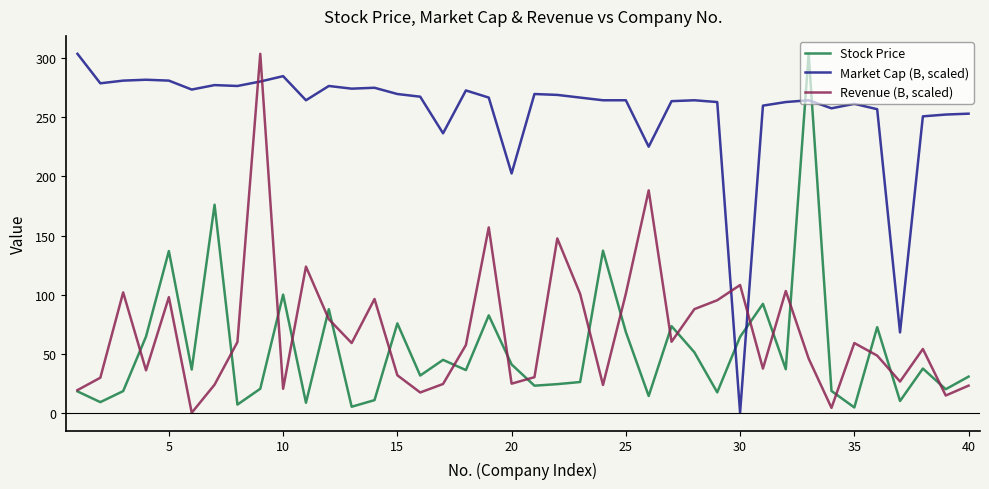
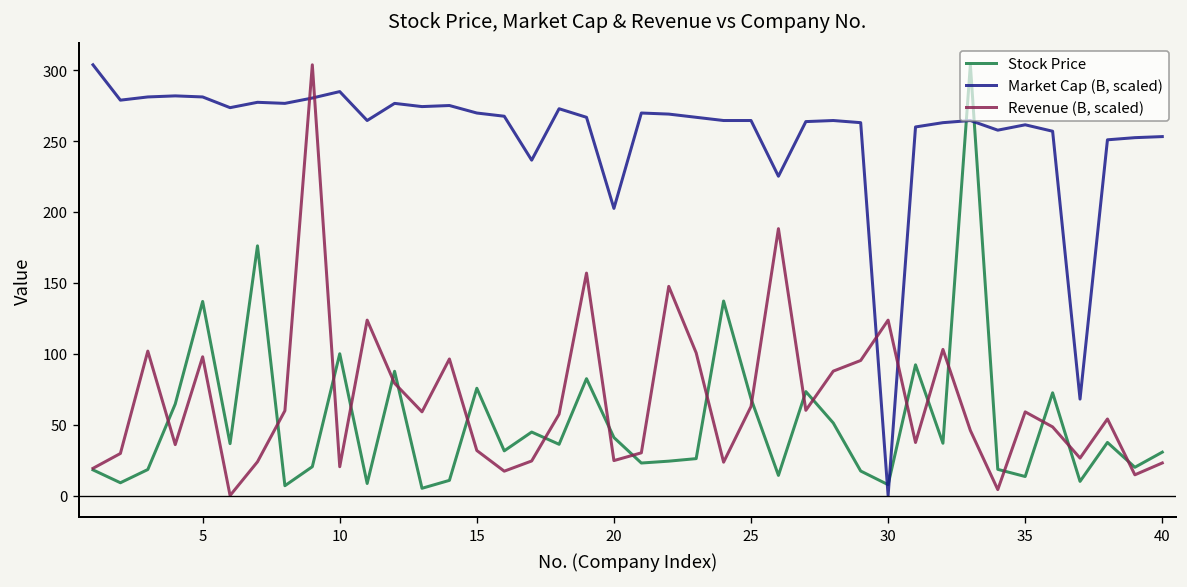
Revenue (B, scaled), 25: 101 -> 63
Stock Price, 30: 64 -> 8
Revenue (B, scaled), 30: 108 -> 124
Stock Price, 35: 5 -> 13
